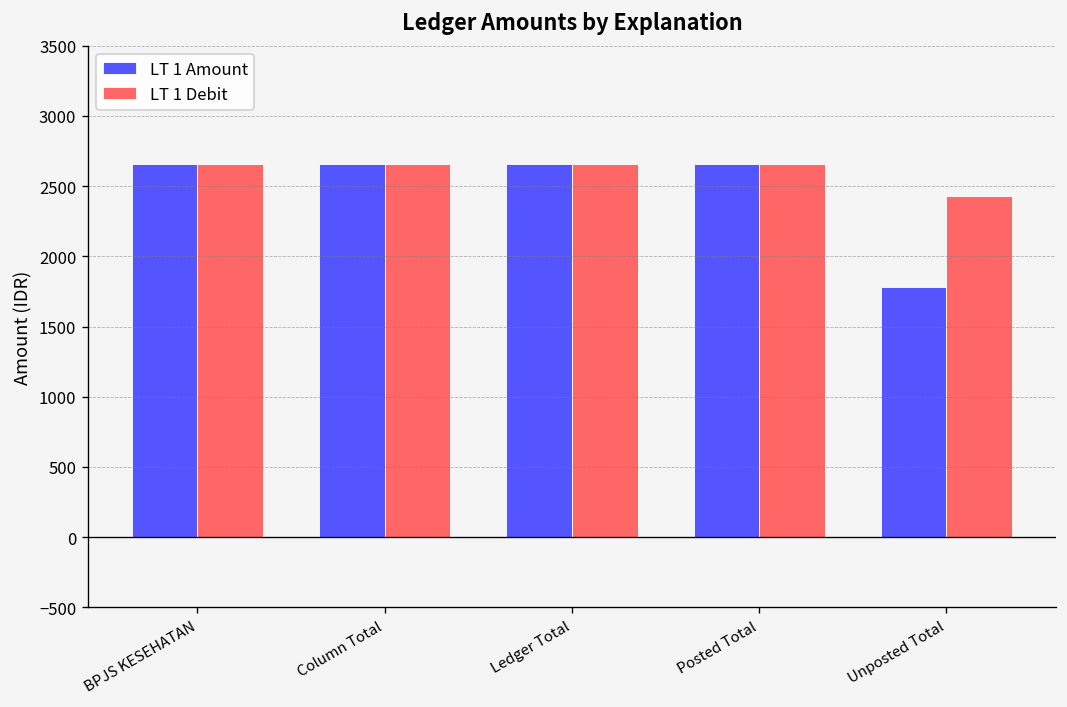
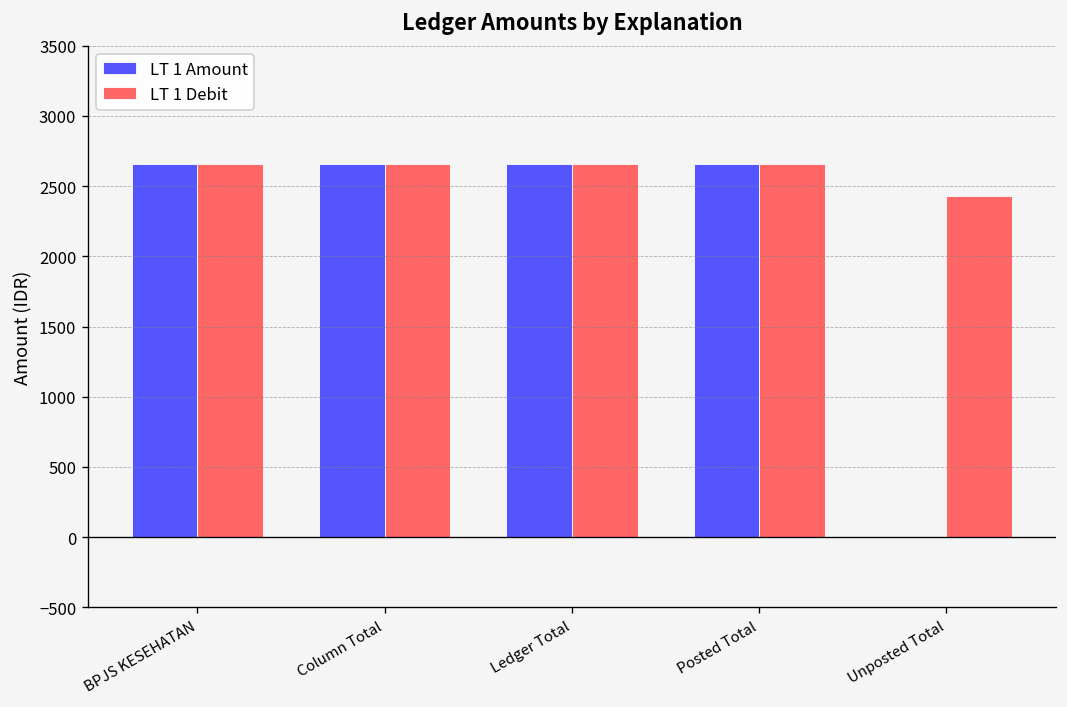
LT 1 Amount, Unposted Total: 1780 -> 0
